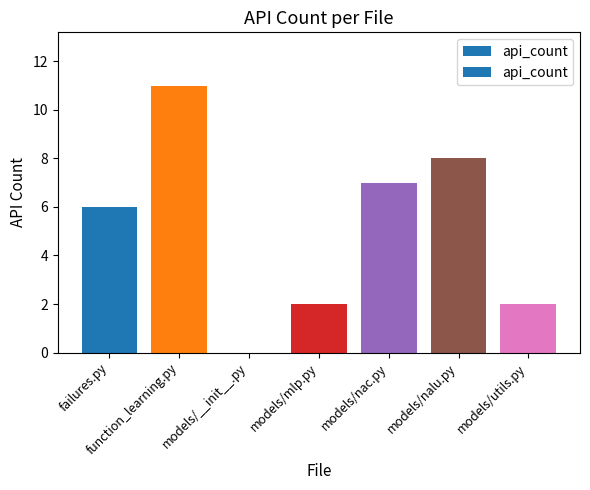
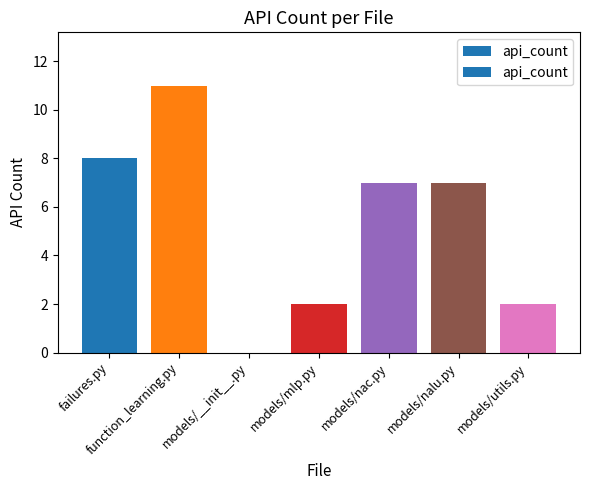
failures.py: 6 -> 8
models/nalu.py: 8 -> 7
